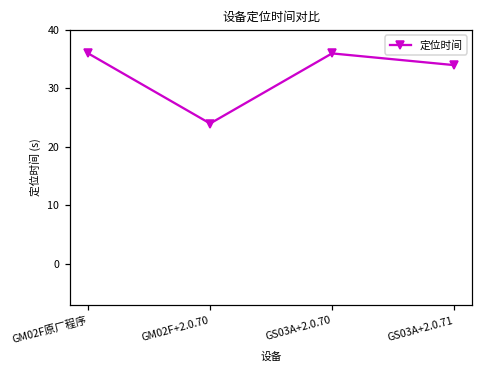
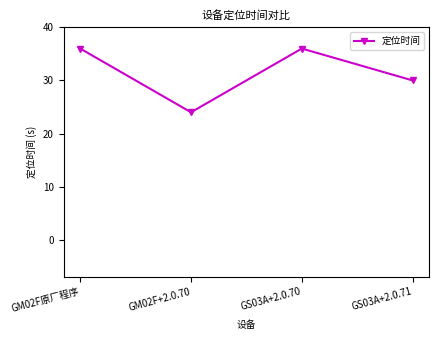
GS03A+2.0.71: 34 -> 30
